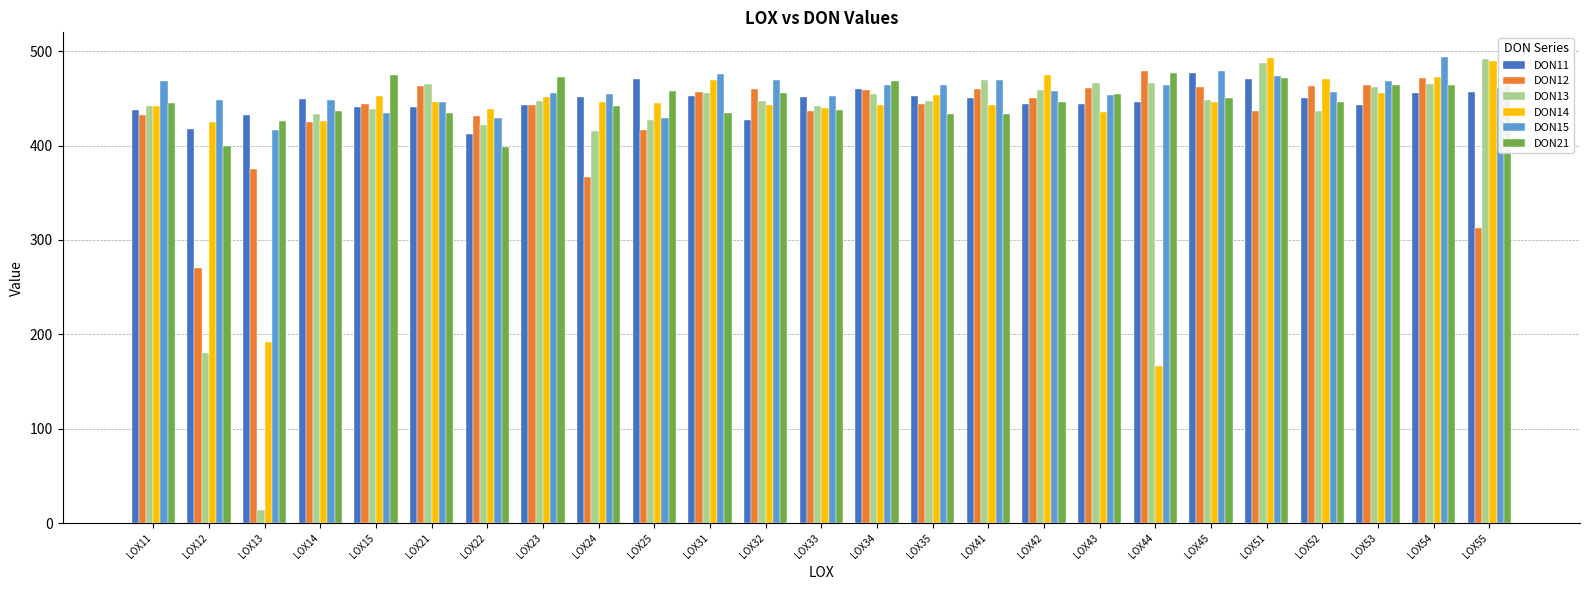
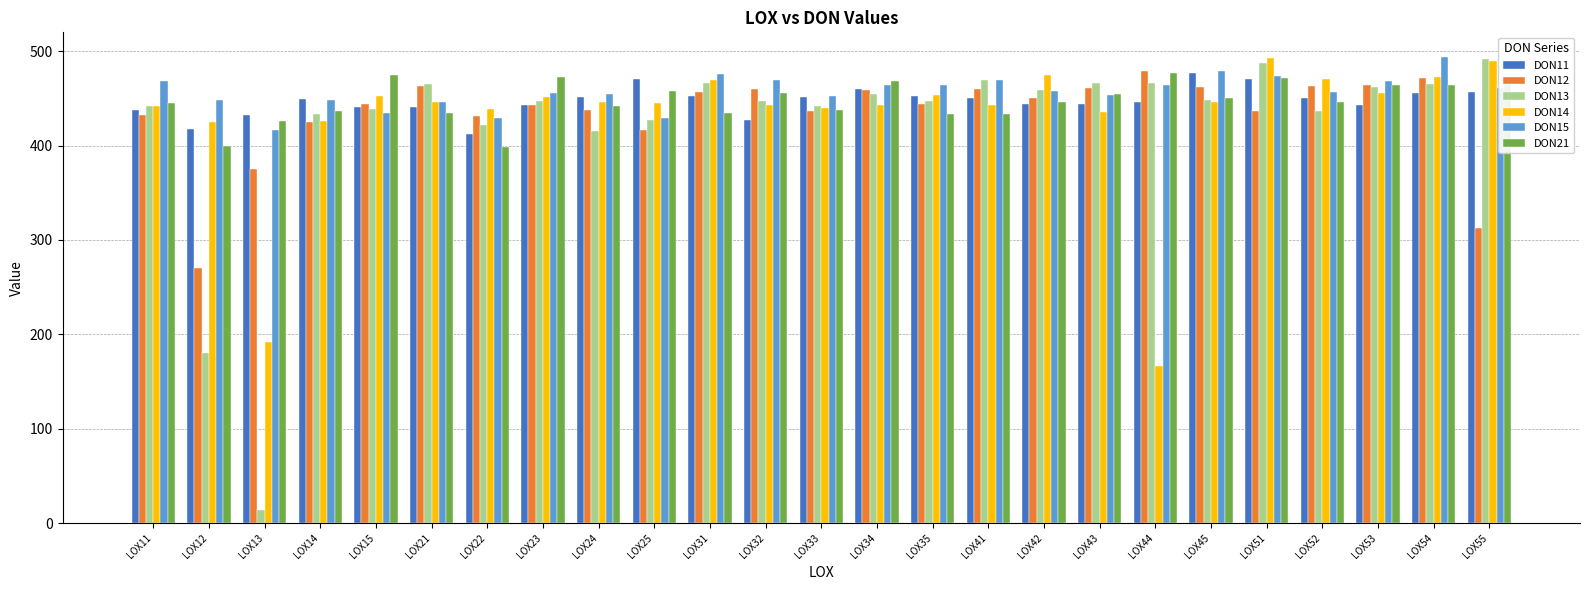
DON12, LOX24: 370 -> 440
DON13, LOX31: 460 -> 470
